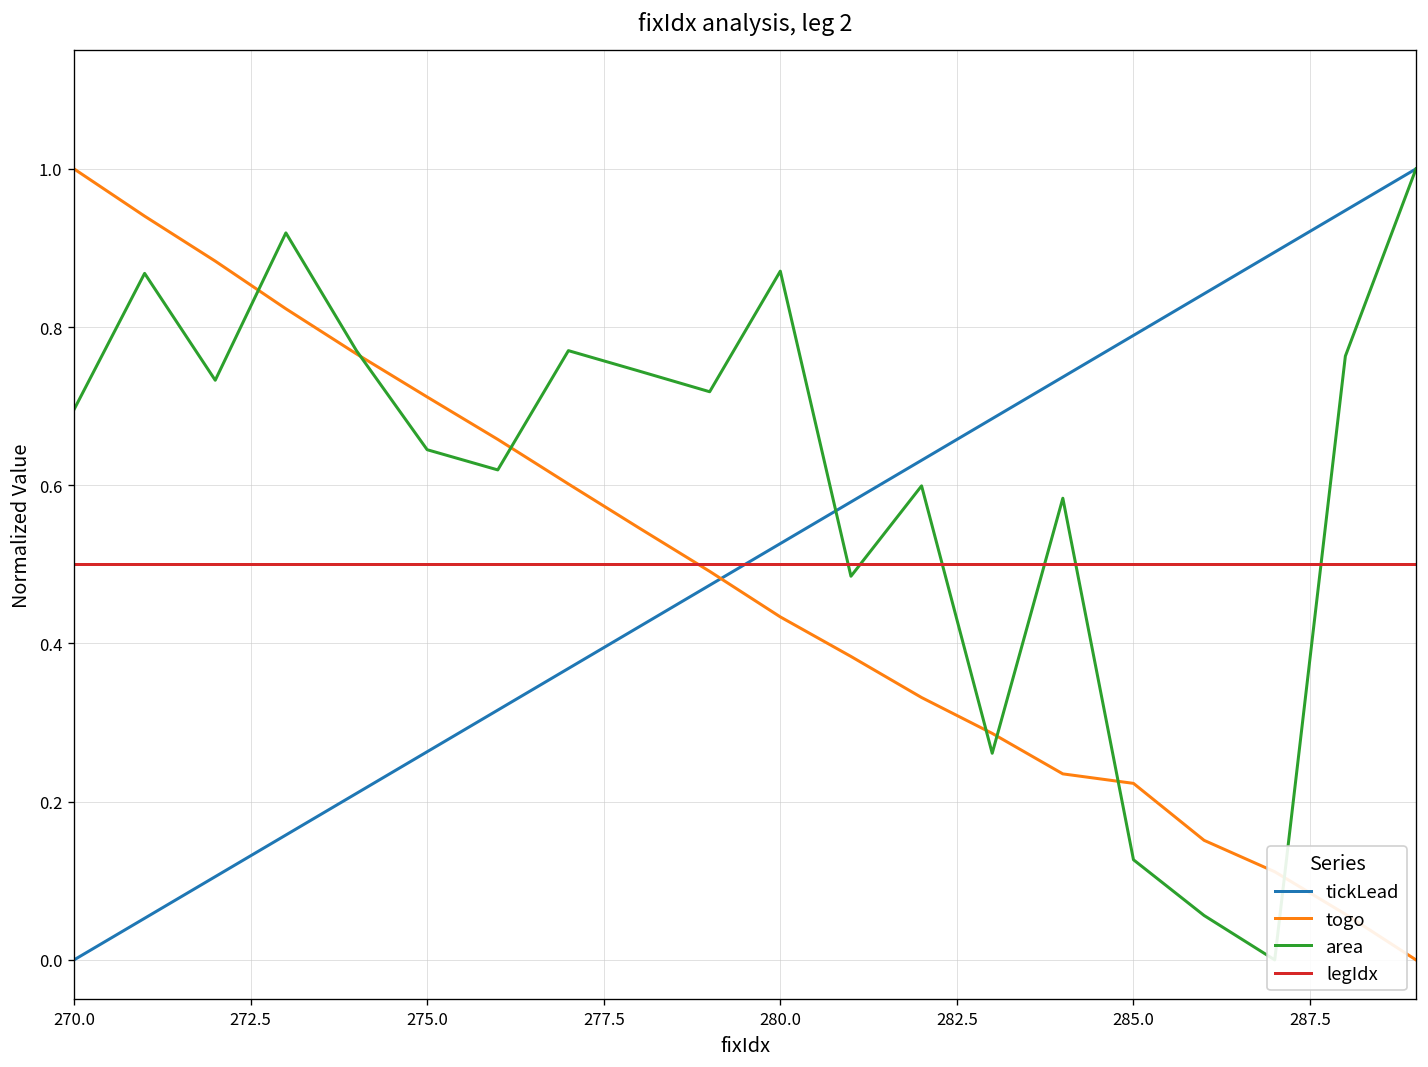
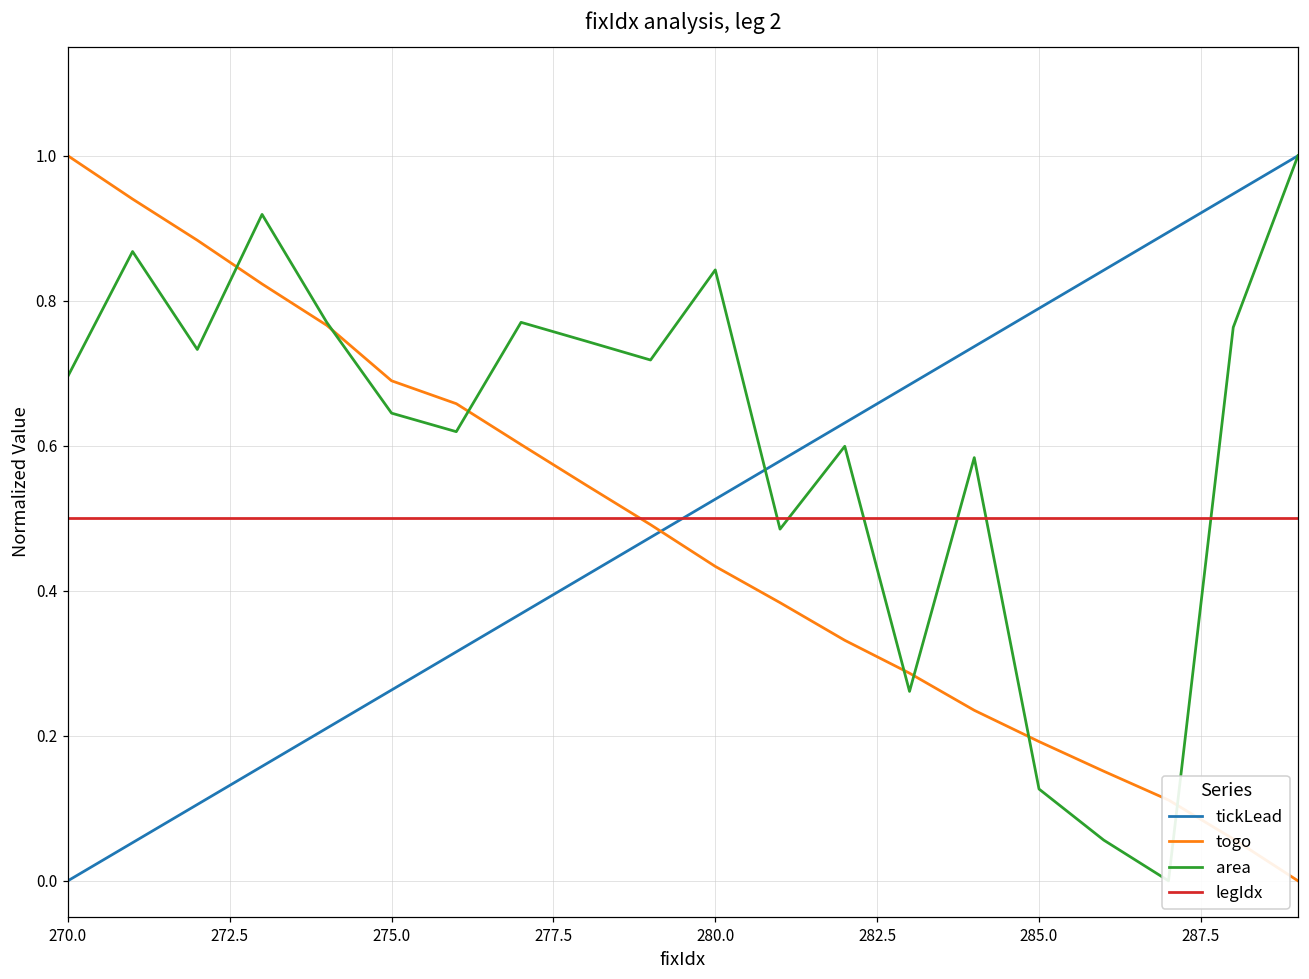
togo, 275.0: 0.71 -> 0.69
area, 280.0: 0.87 -> 0.84
togo, 285.0: 0.22 -> 0.19
